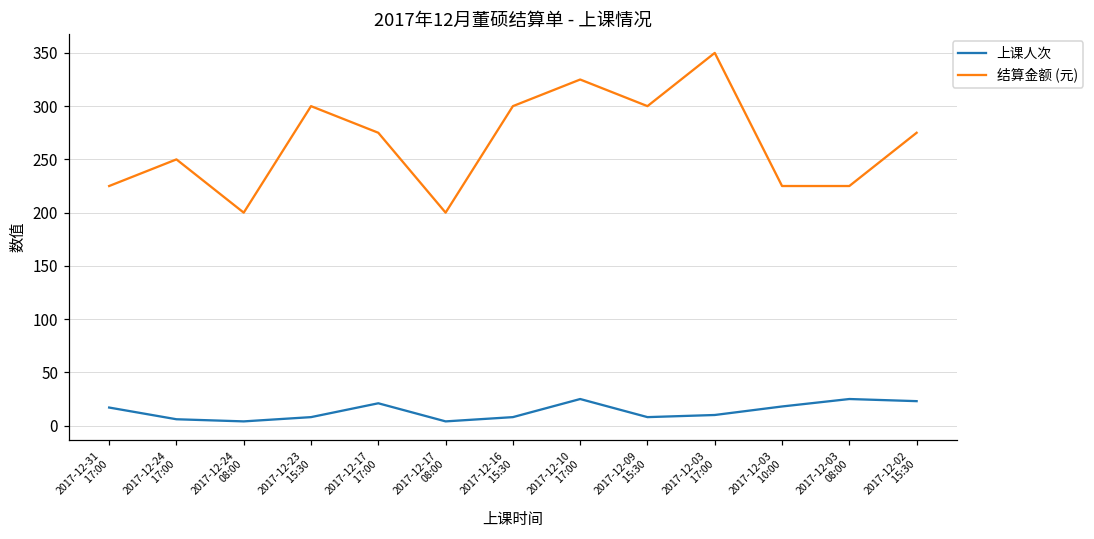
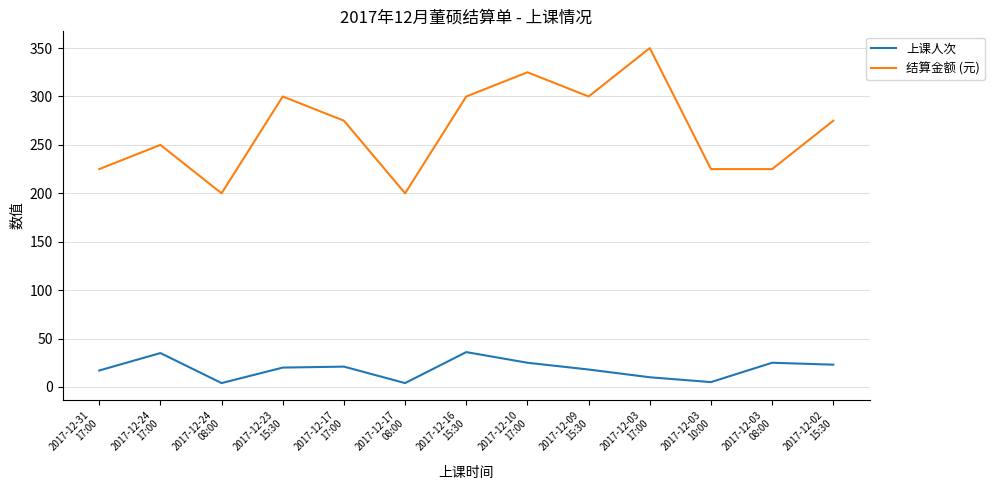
上课人次, 2017-12-24 17:00: 10 -> 40
上课人次, 2017-12-23 15:30: 10 -> 20
上课人次, 2017-12-16 15:30: 10 -> 40
上课人次, 2017-12-09 15:30: 10 -> 20
上课人次, 2017-12-03 10:00: 20 -> 10
